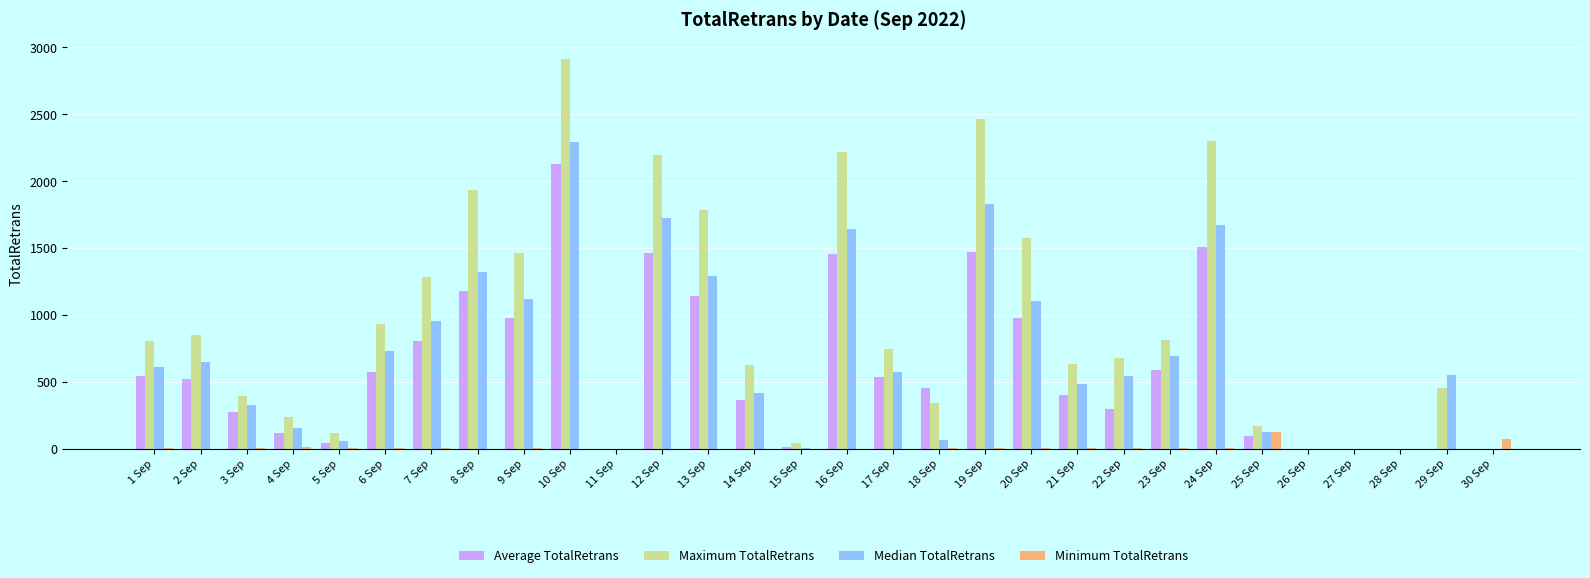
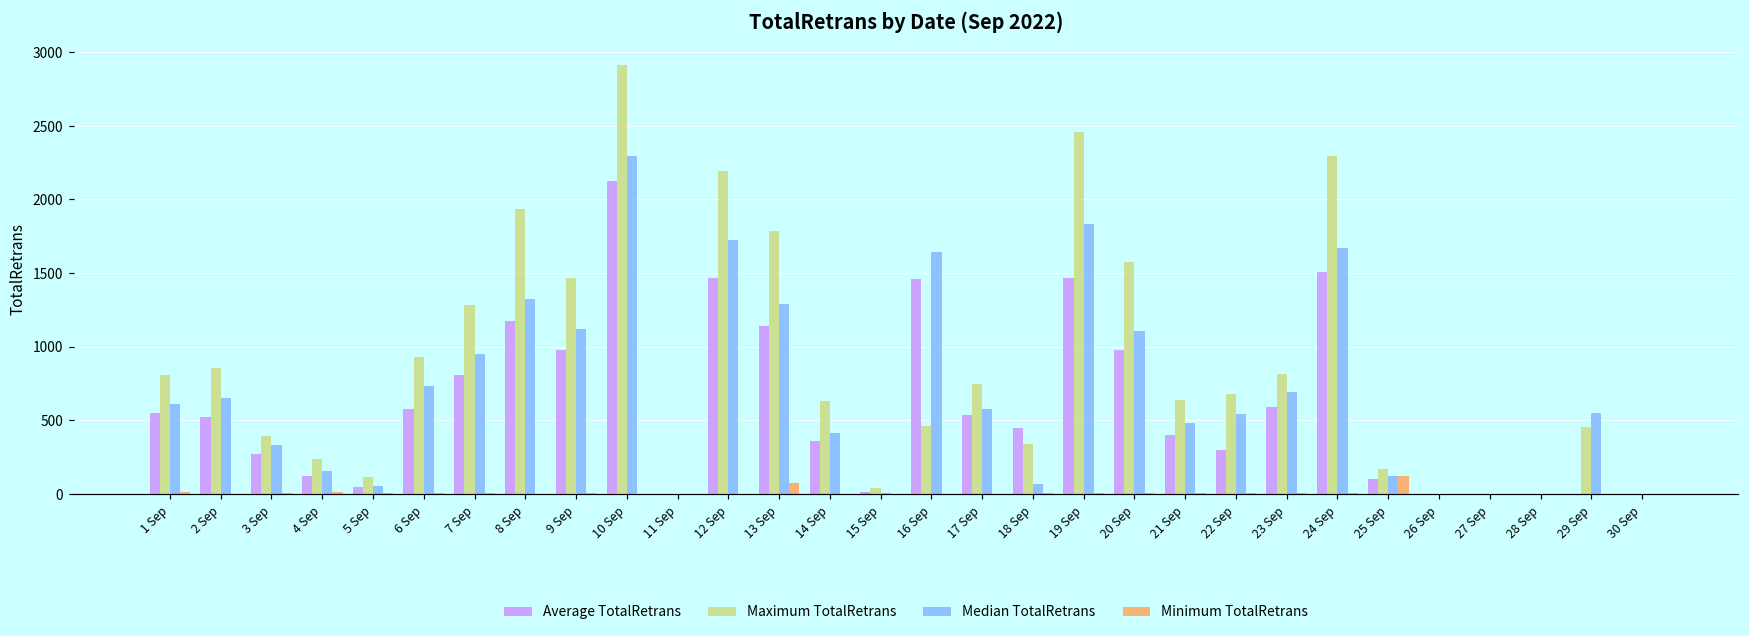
Minimum TotalRetrans, 13 Sep: 0 -> 70
Maximum TotalRetrans, 16 Sep: 2220 -> 460
Minimum TotalRetrans, 30 Sep: 70 -> 0
